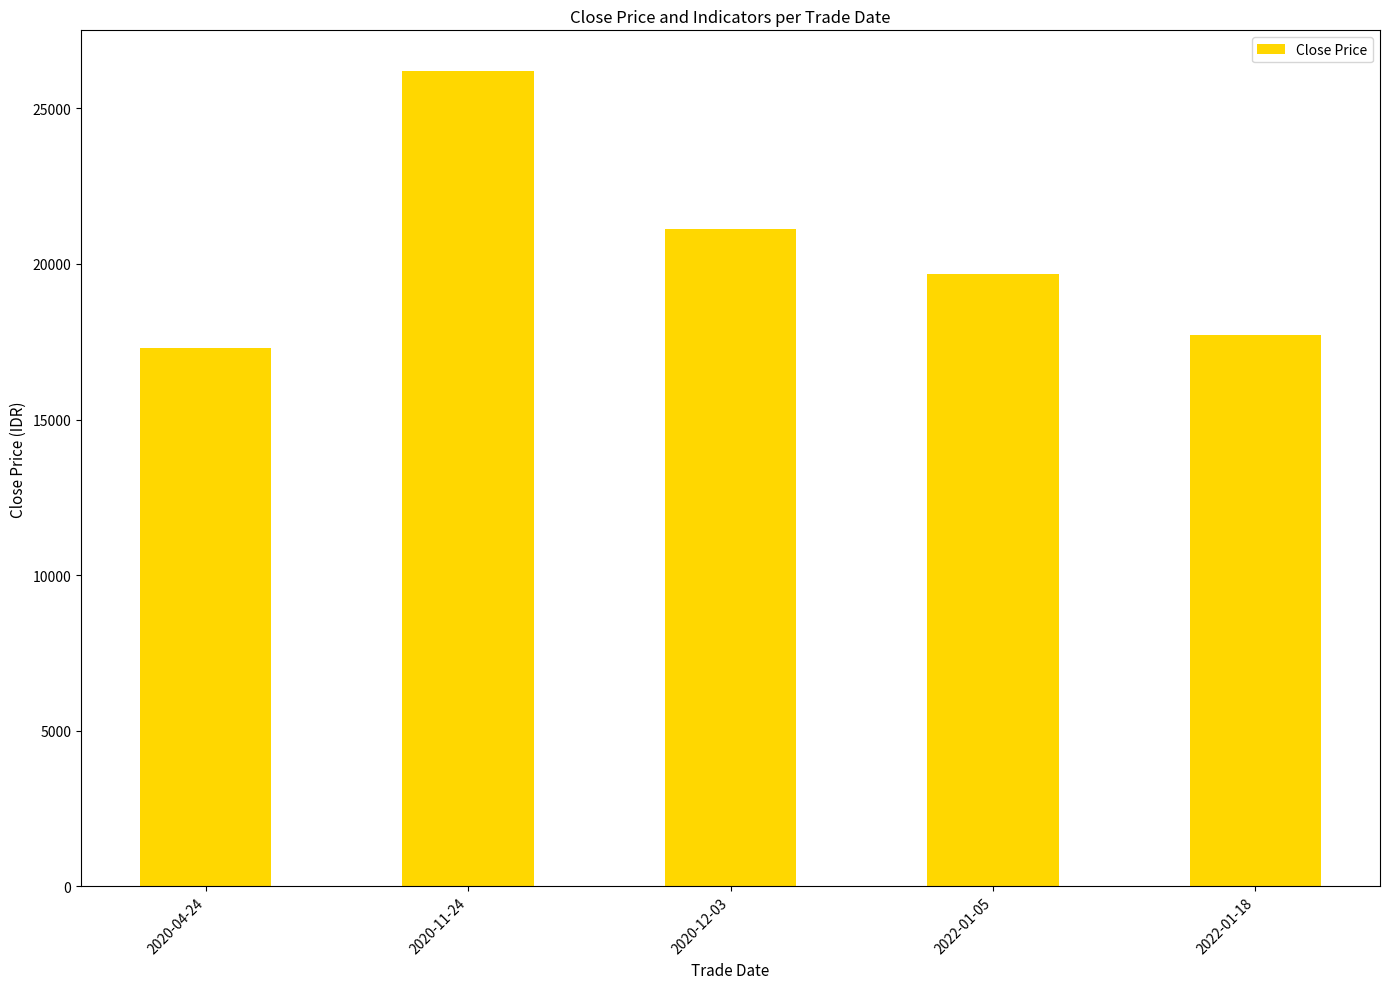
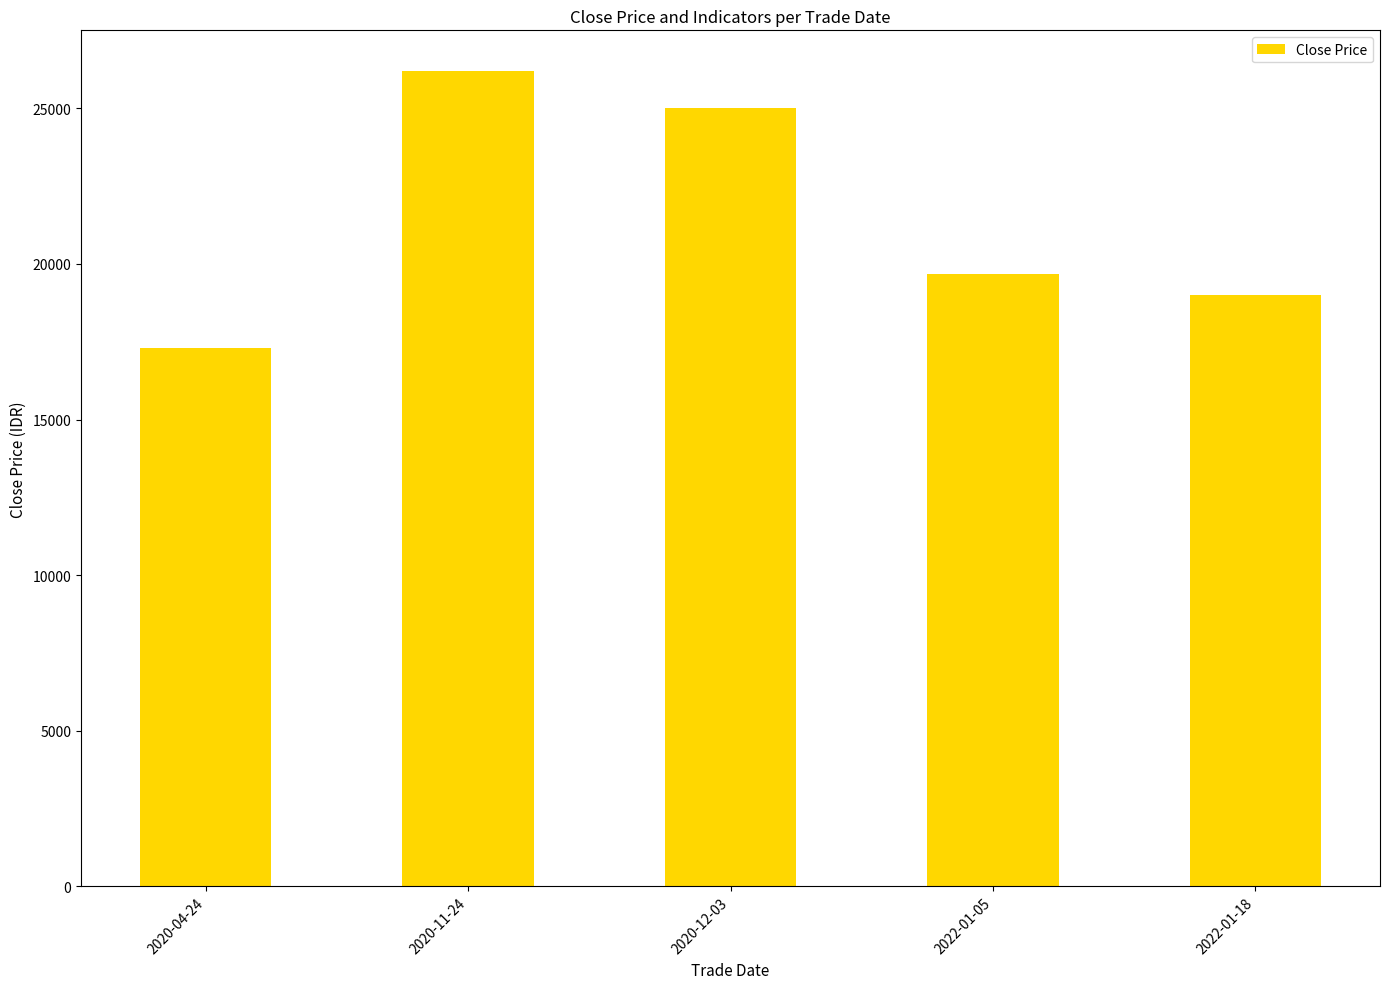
2020-12-03: 21100 -> 25000
2022-01-18: 17700 -> 19000
